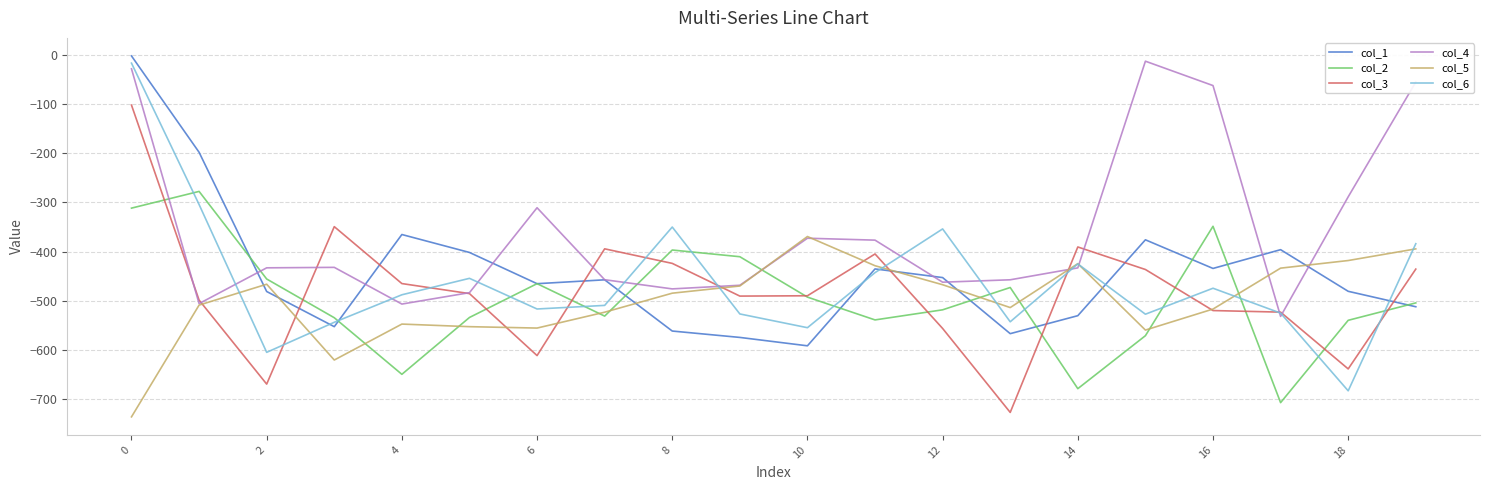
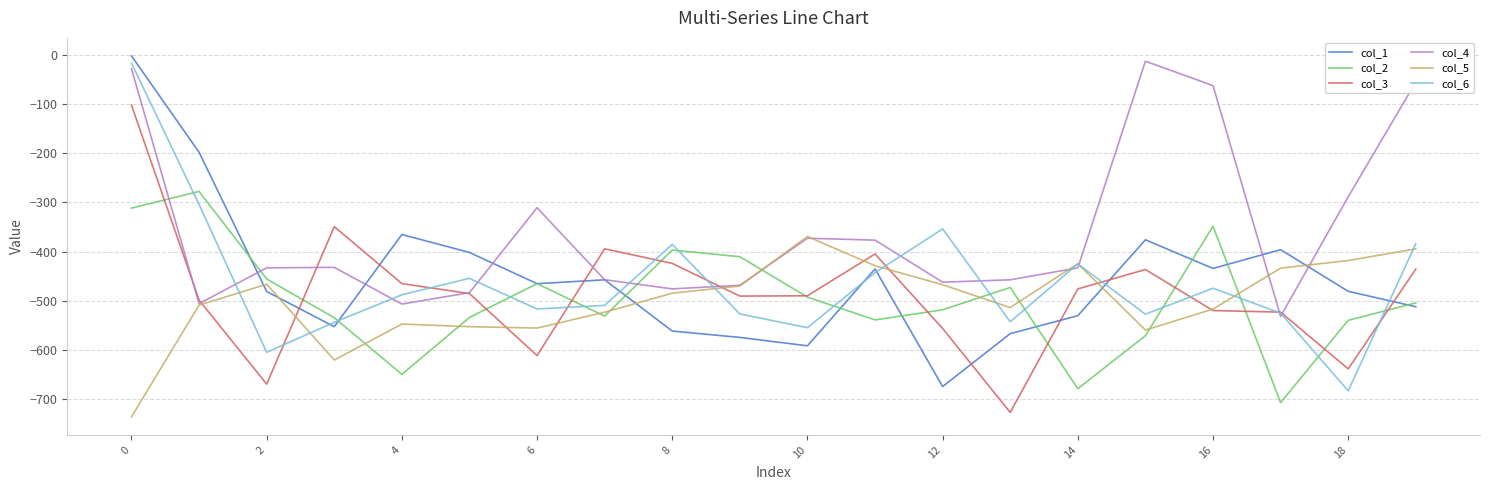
col_6, 8: -350 -> -390
col_1, 12: -450 -> -670
col_3, 14: -390 -> -480
